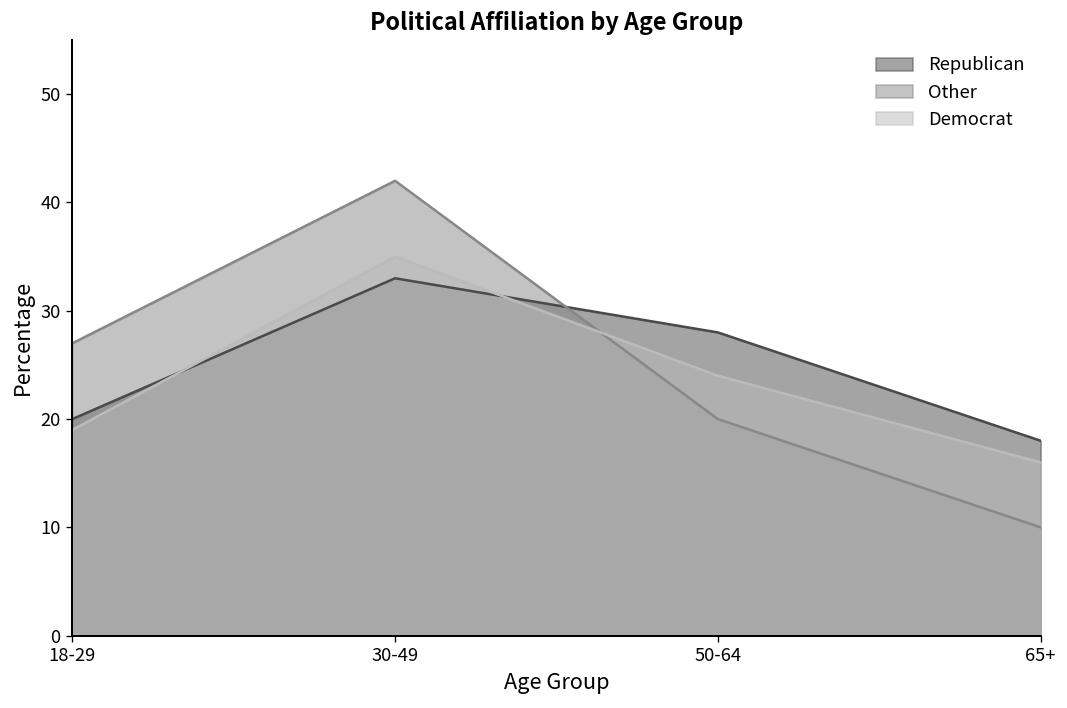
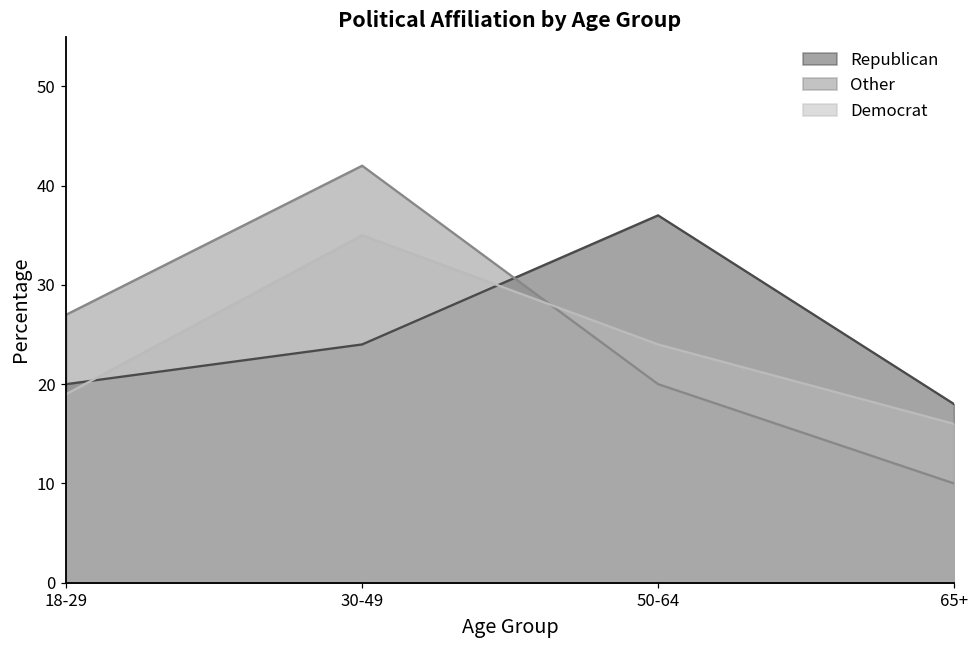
Republican, 30-49: 33 -> 24
Republican, 50-64: 28 -> 37
